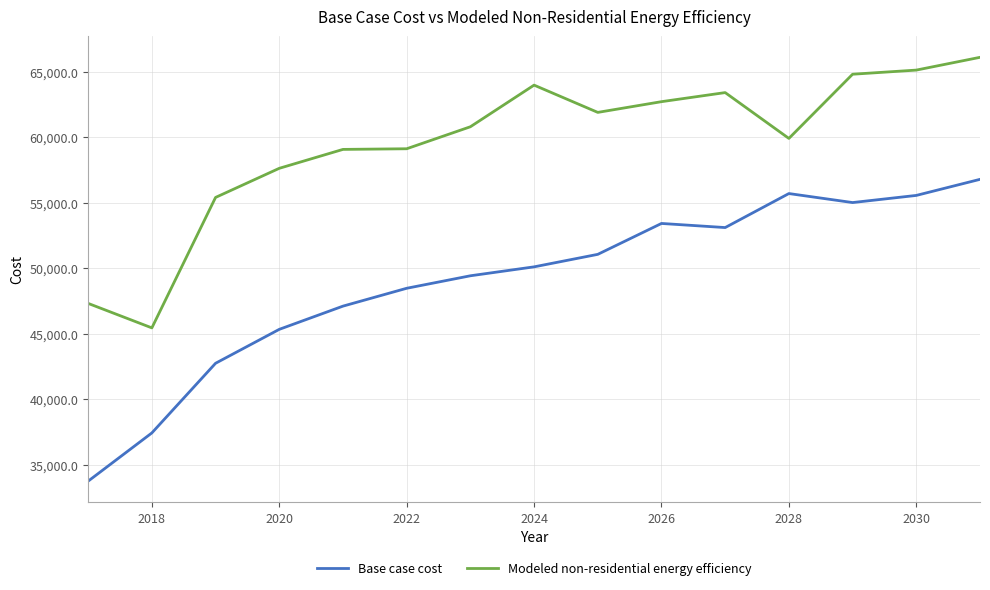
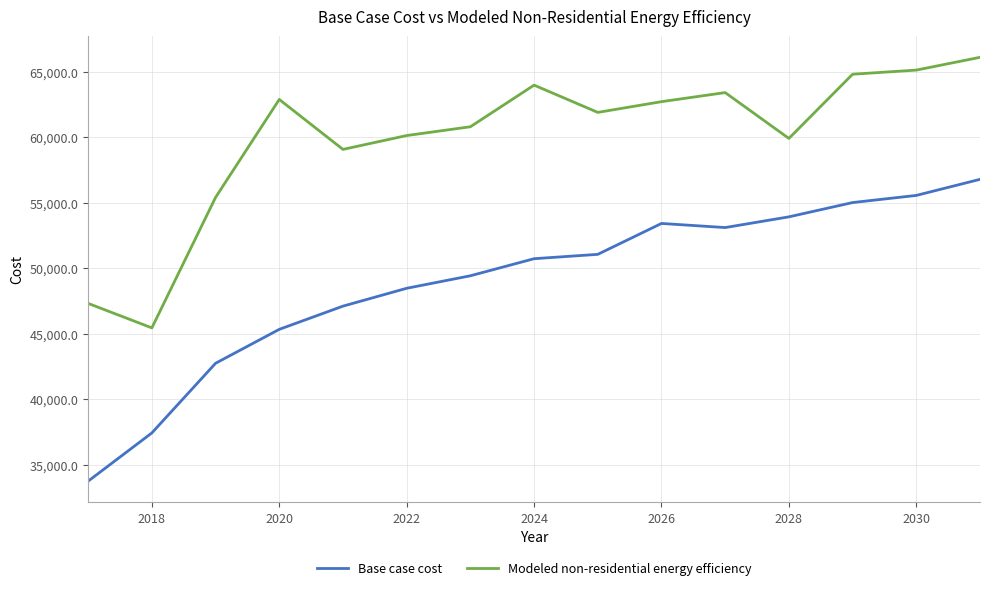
Modeled non-residential energy efficiency, 2020: 57,600 -> 62,900
Modeled non-residential energy efficiency, 2022: 59,100 -> 60,100
Base case cost, 2024: 50,100 -> 50,700
Base case cost, 2028: 55,700 -> 53,900
